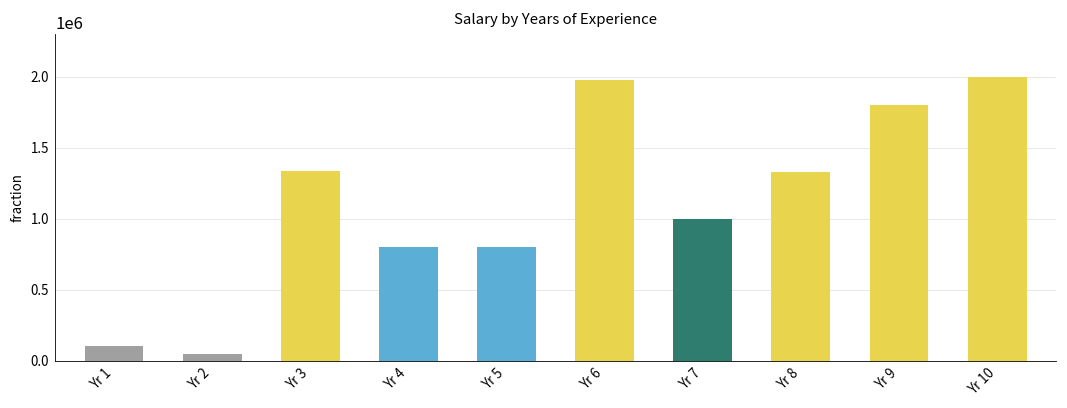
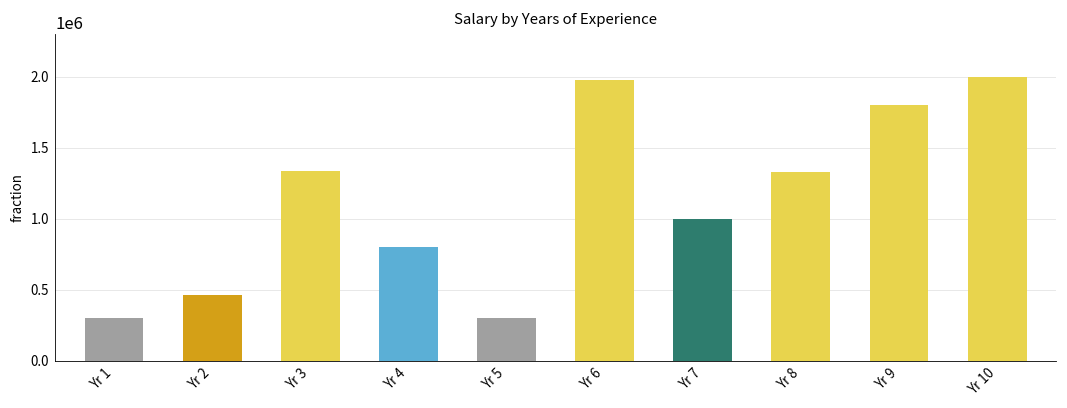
Yr 1: 100000 -> 300000
Yr 2: 50000 -> 460000
Yr 5: 800000 -> 300000
